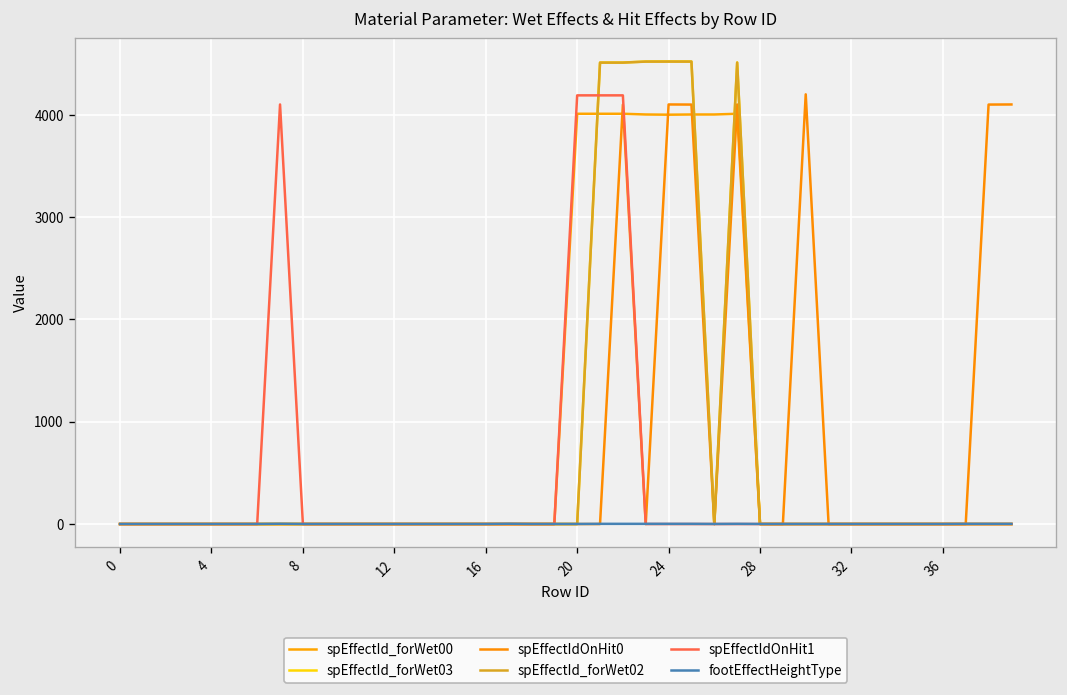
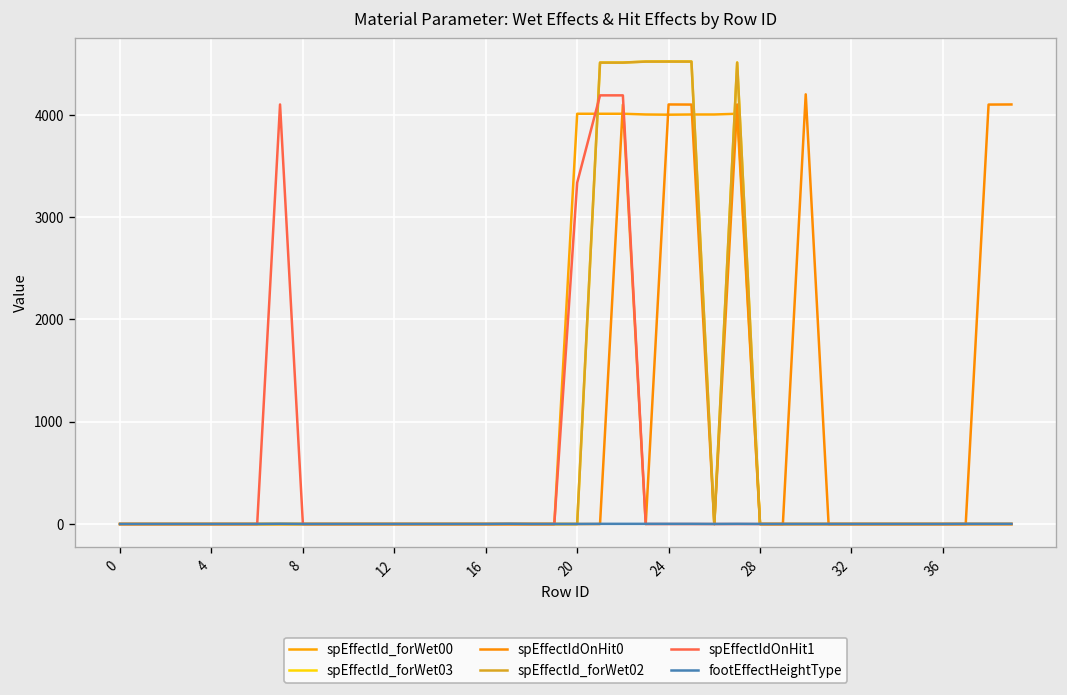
spEffectIdOnHit1, 20: 4200 -> 3300
